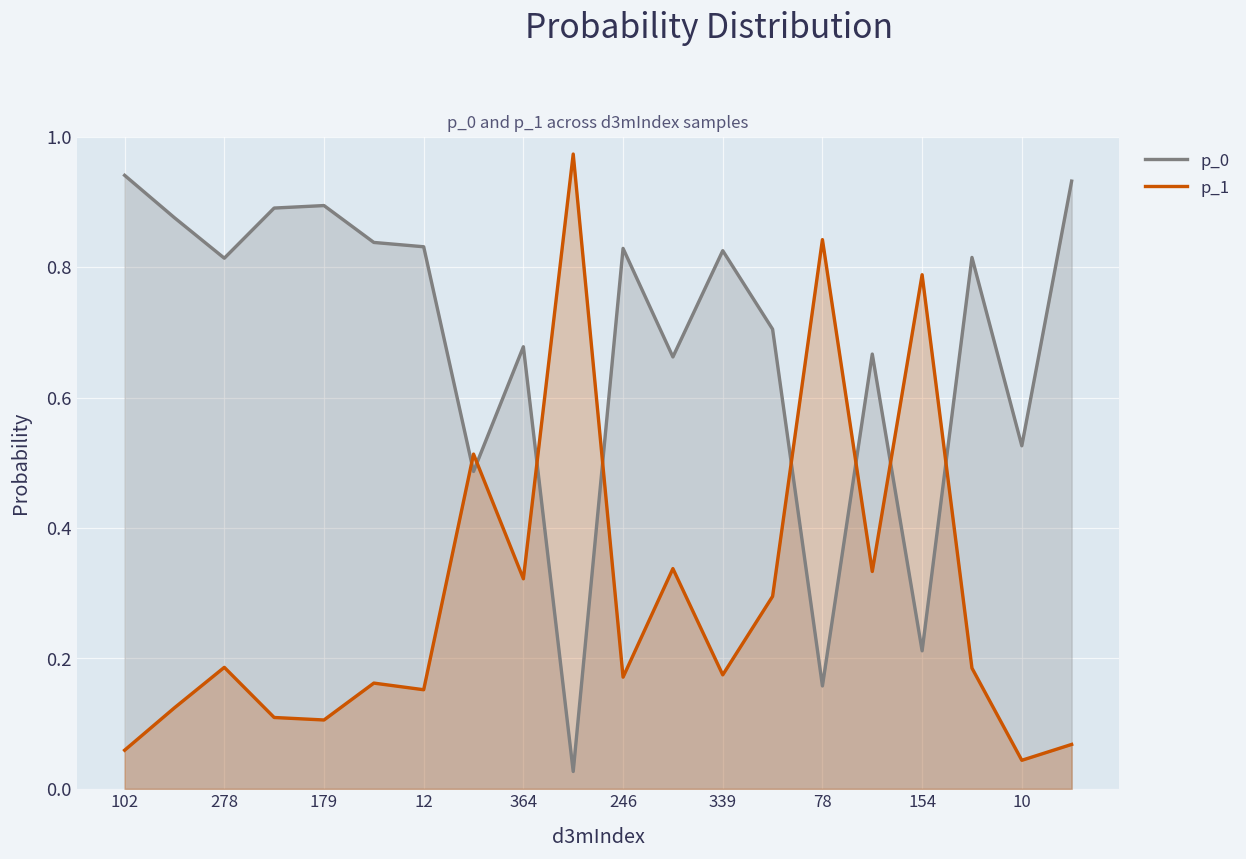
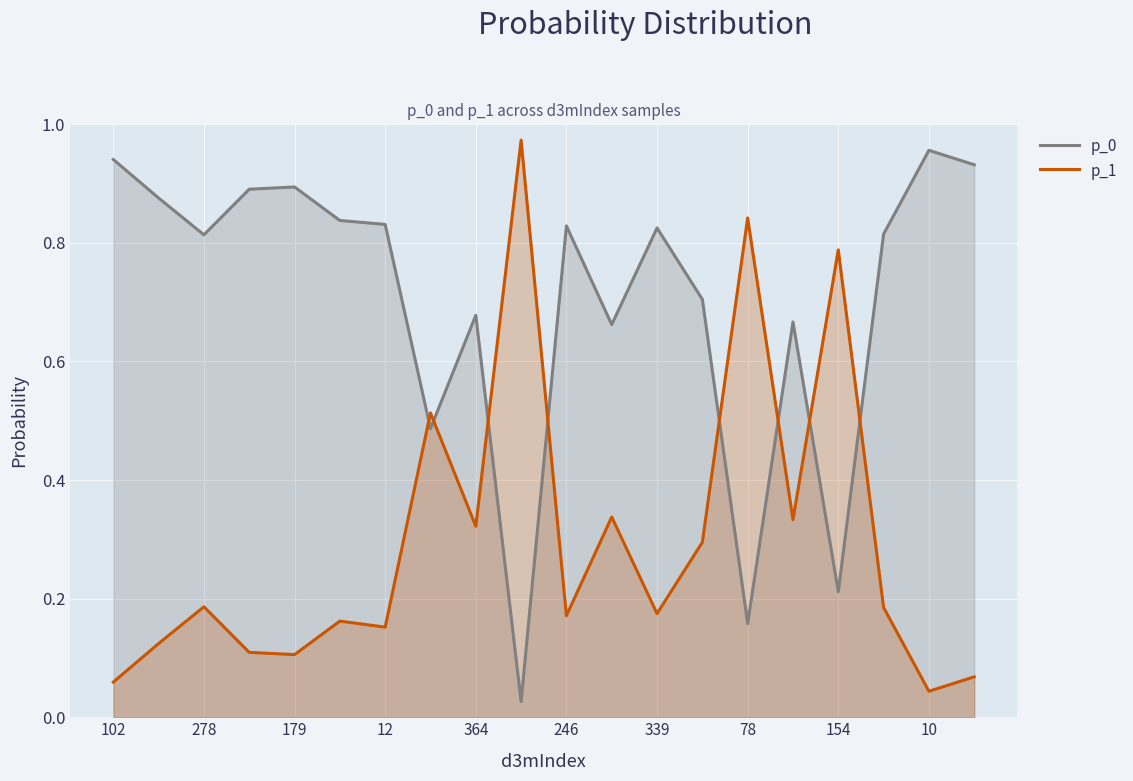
p_0, 10: 0.53 -> 0.96
